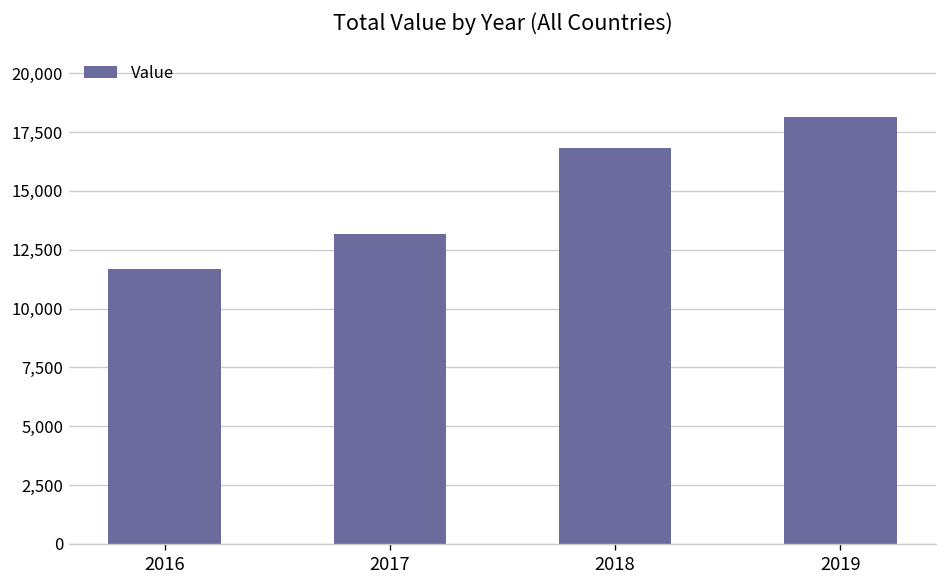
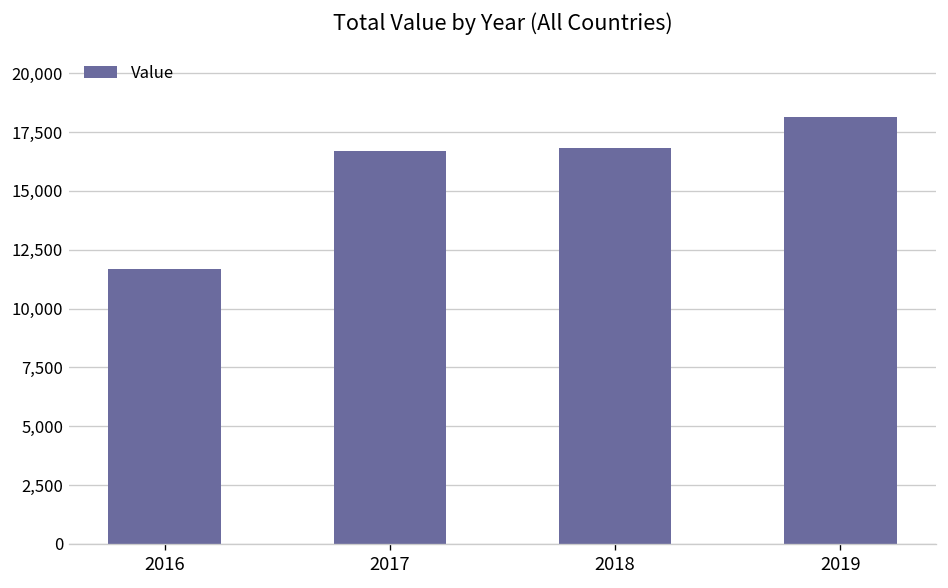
2017: 13,200 -> 16,700
